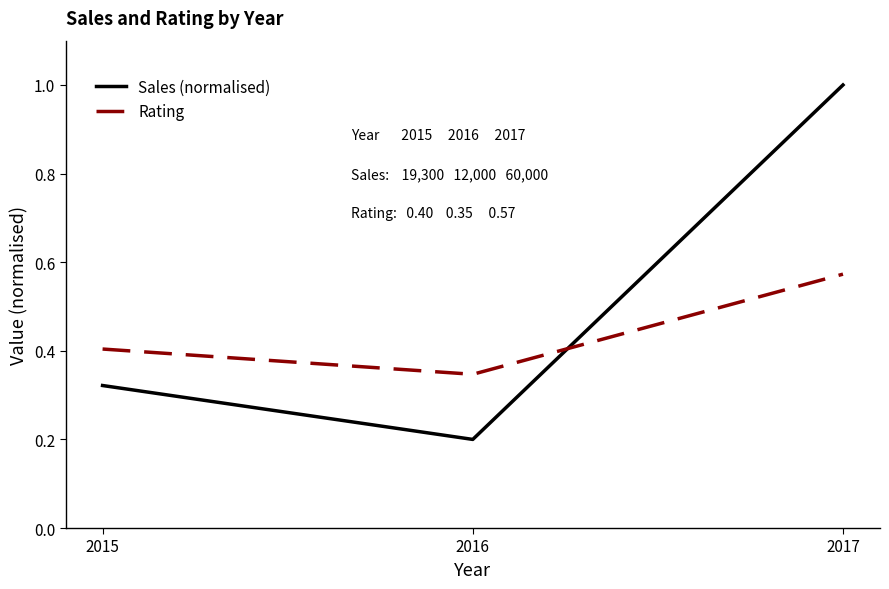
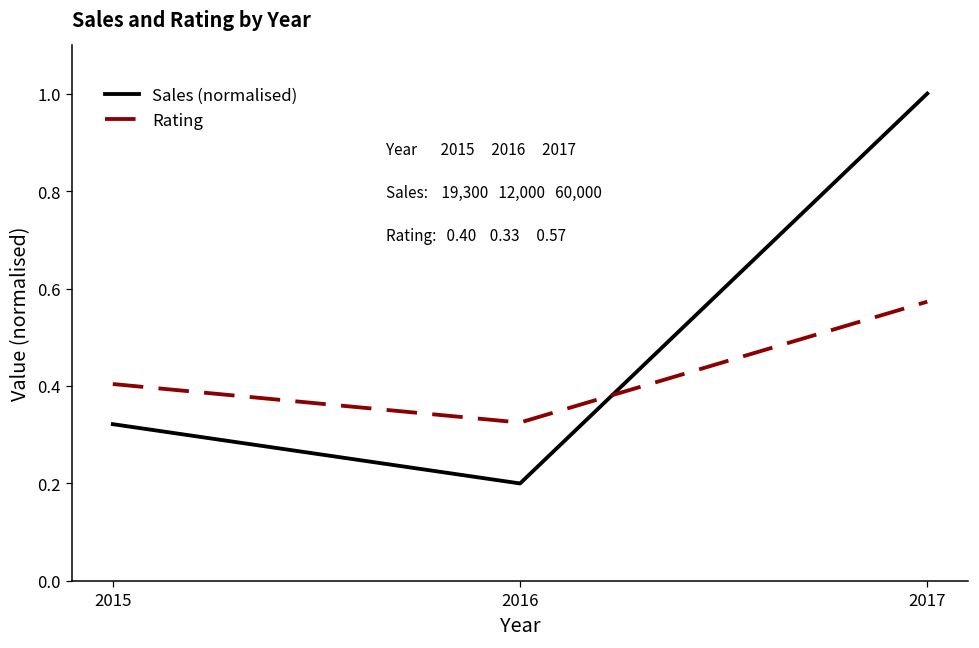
Rating, 2016: 0.35 -> 0.33
